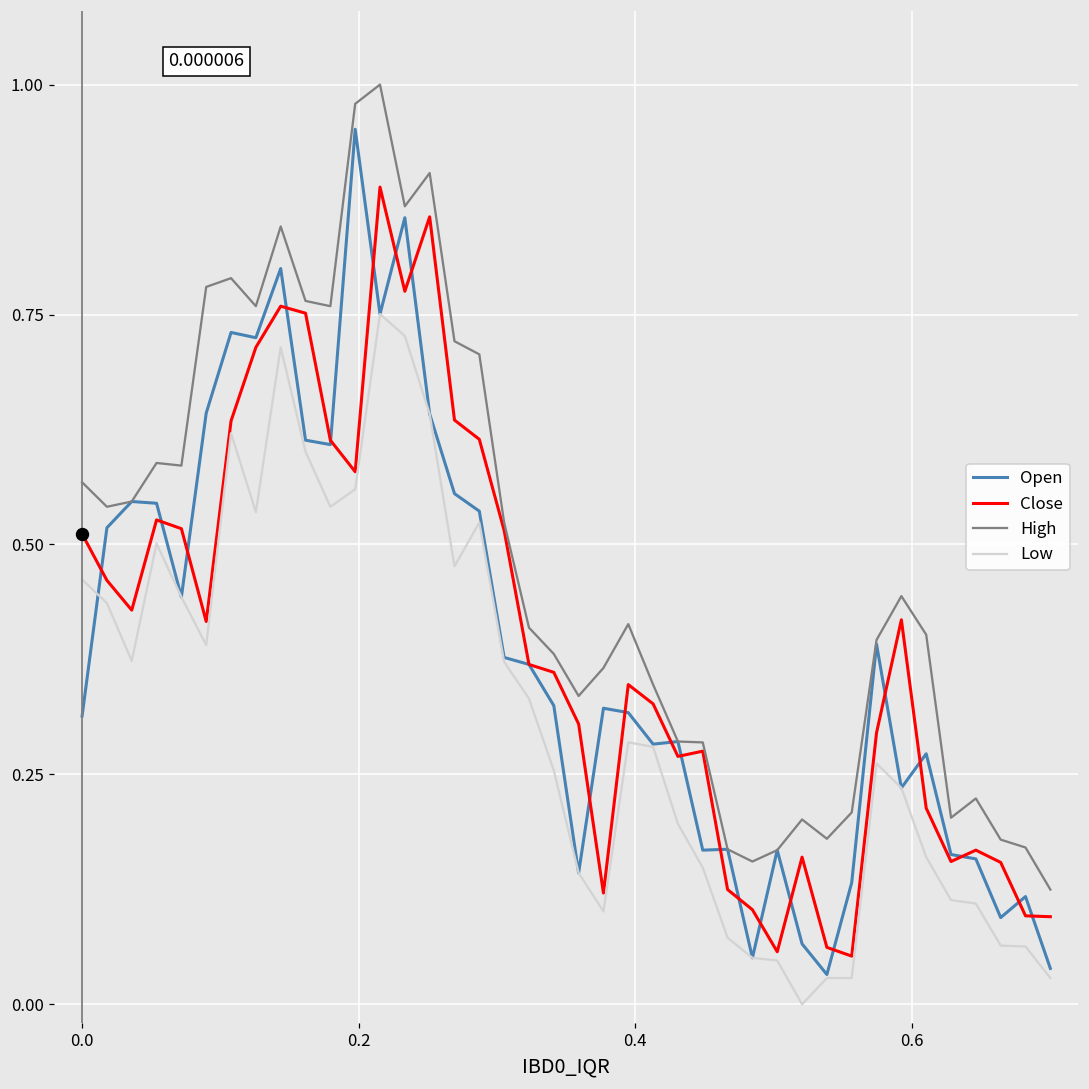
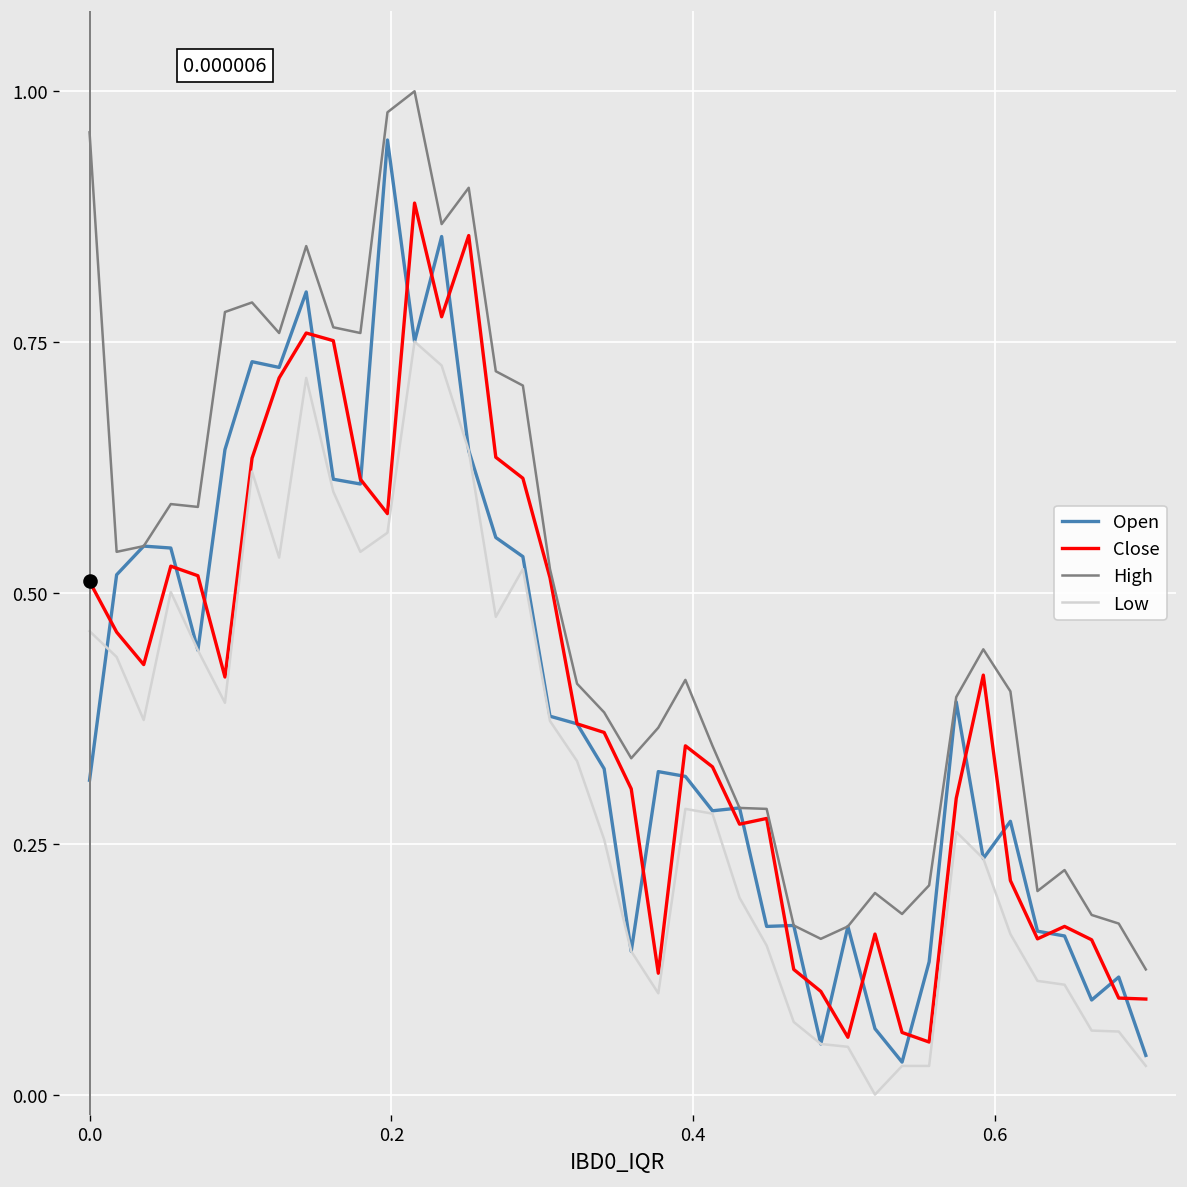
High, 0.0: 0.57 -> 0.96
